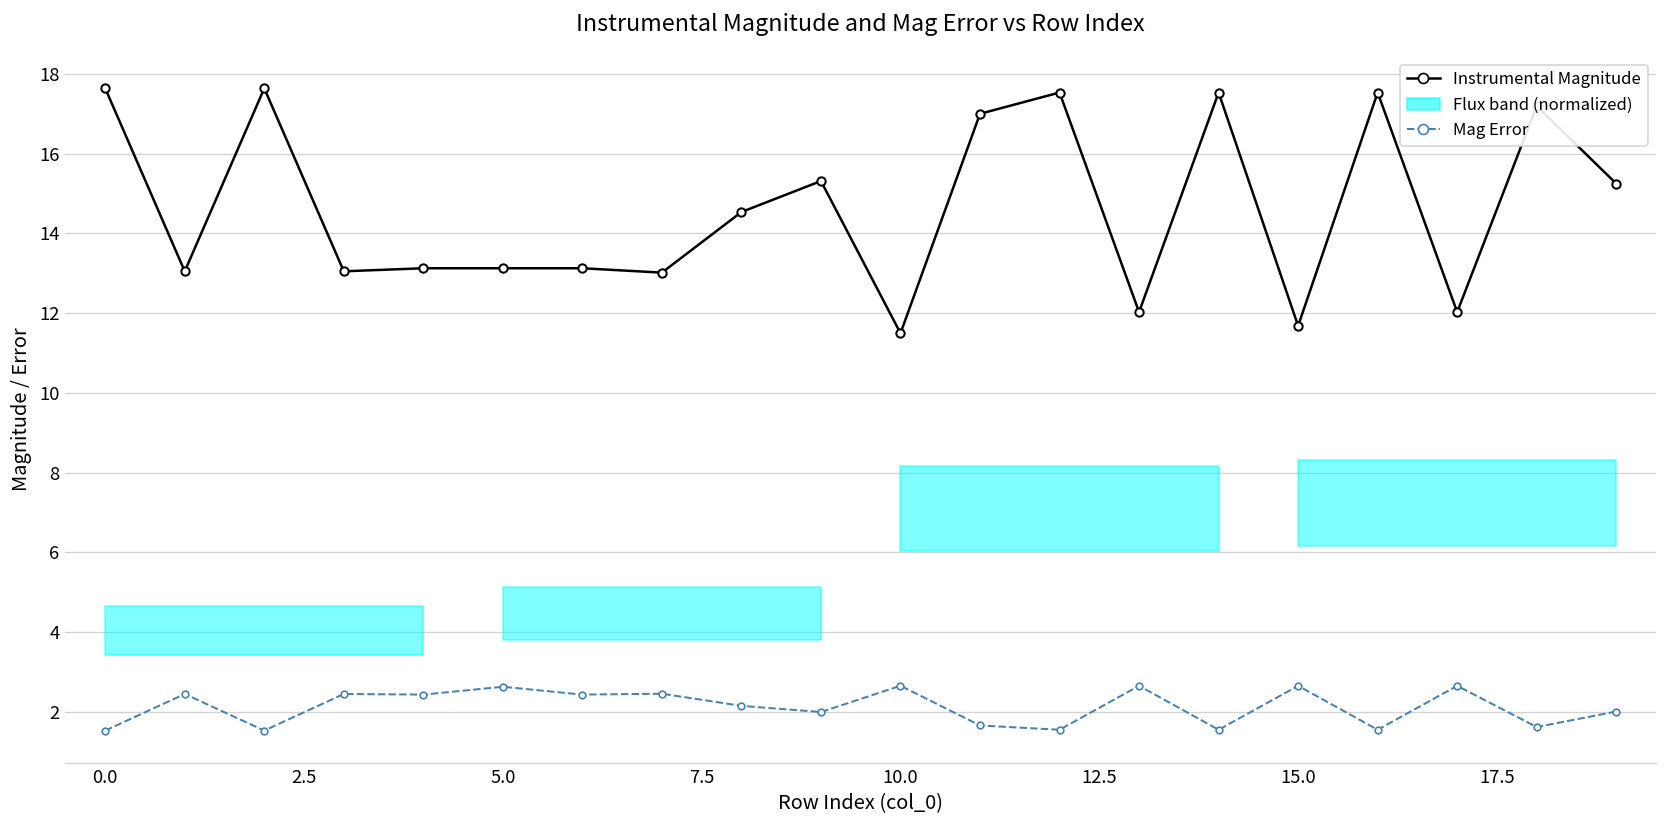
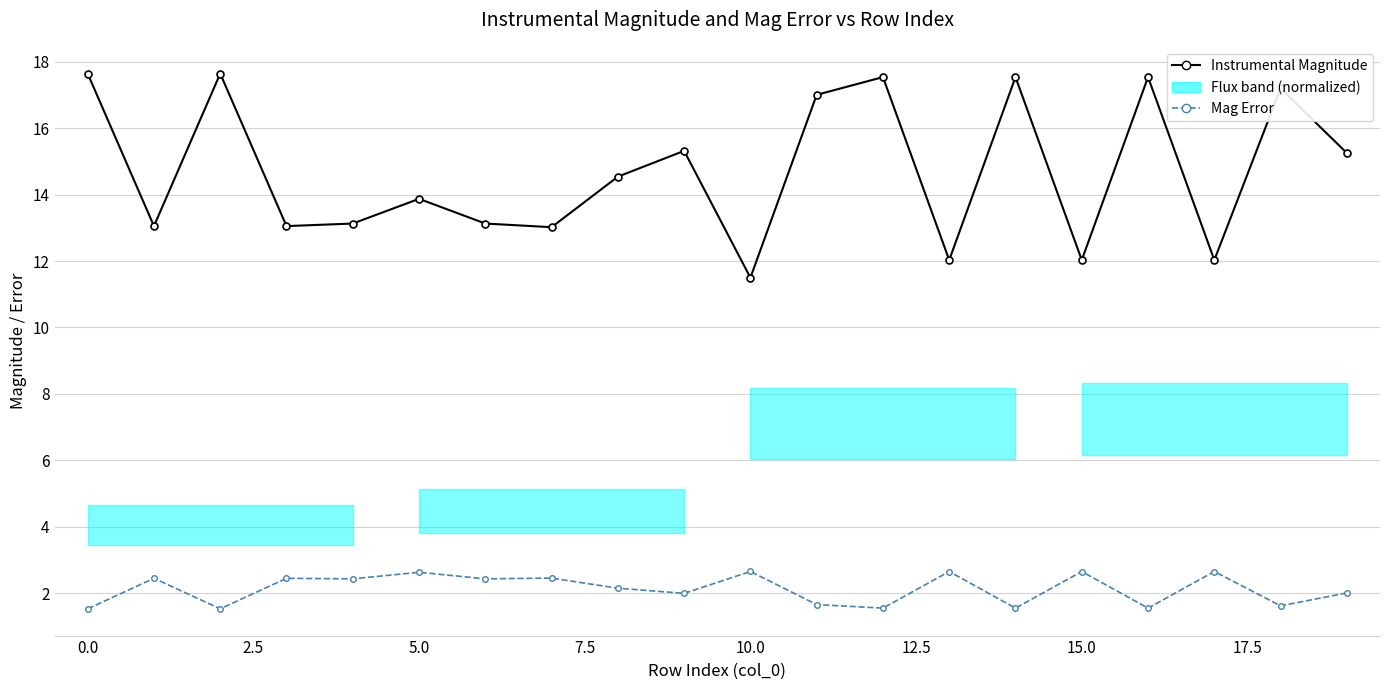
Instrumental Magnitude, 5.0: 13.1 -> 13.9
Instrumental Magnitude, 15.0: 11.7 -> 12.0
